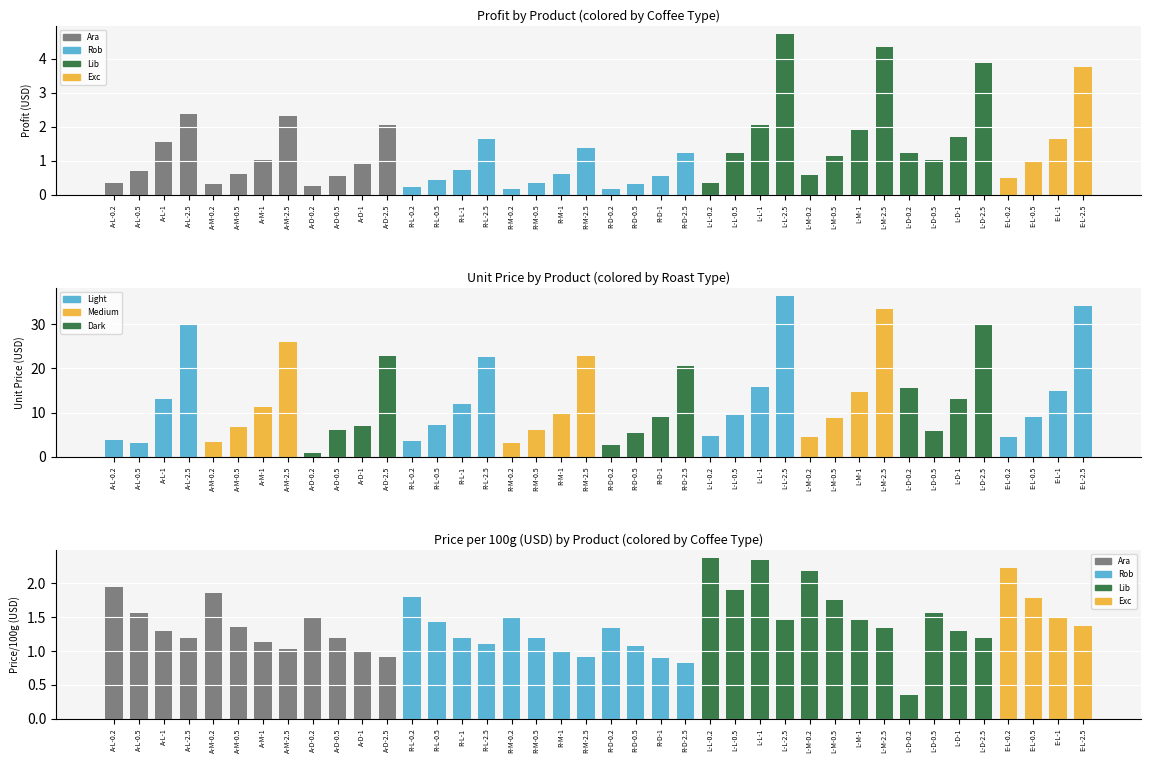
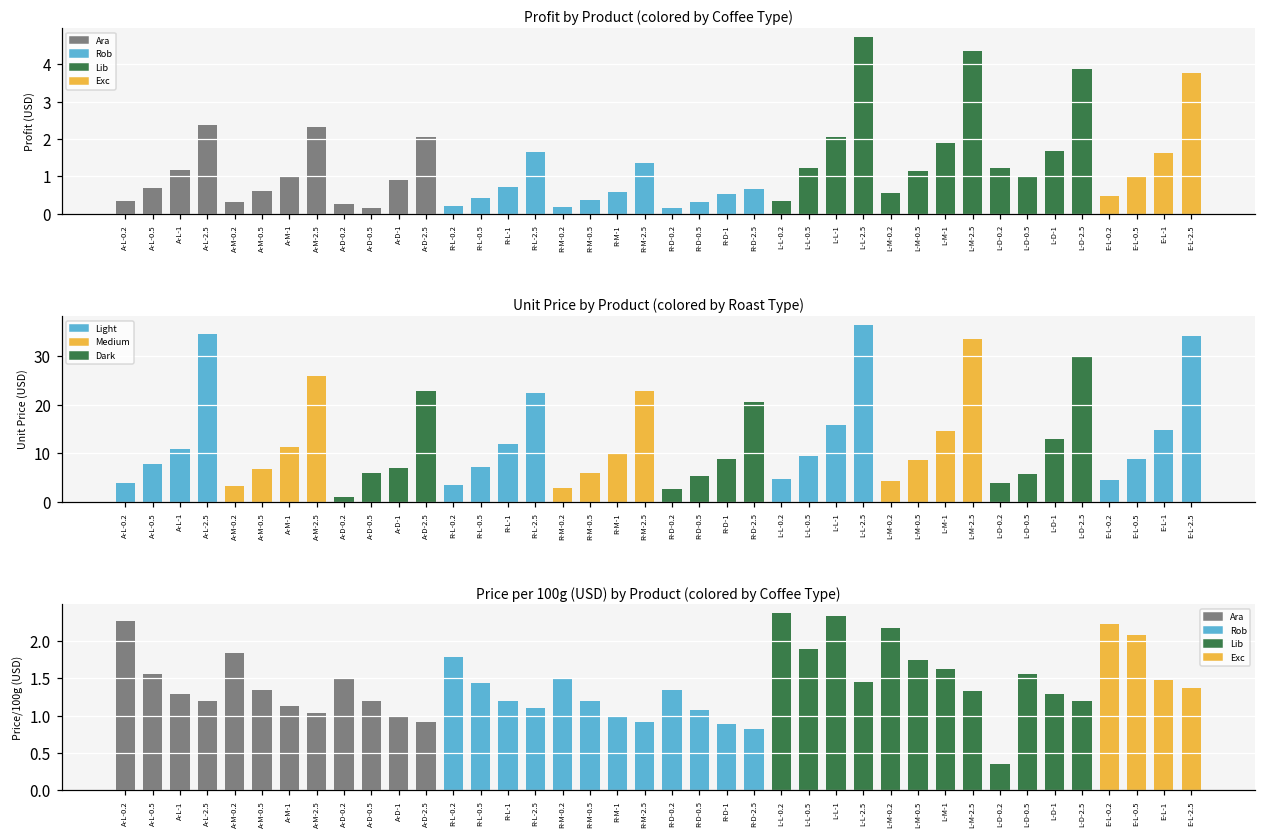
Profit by Product (colored by Coffee Type), A-L-1: 1.6 -> 1.2
Profit by Product (colored by Coffee Type), A-D-0.5: 0.5 -> 0.1
Profit by Product (colored by Coffee Type), R-D-2.5: 1.2 -> 0.7
Unit Price by Product (colored by Roast Type), A-L-0.5: 3 -> 8
Unit Price by Product (colored by Roast Type), A-L-1: 13 -> 11
Unit Price by Product (colored by Roast Type), A-L-2.5: 30 -> 35
Unit Price by Product (colored by Roast Type), L-D-0.2: 16 -> 4
Price per 100g (USD) by Product (colored by Coffee Type), A-L-0.2: 1.9 -> 2.3
Price per 100g (USD) by Product (colored by Coffee Type), L-M-1: 1.5 -> 1.6
Price per 100g (USD) by Product (colored by Coffee Type), E-L-0.5: 1.8 -> 2.1
